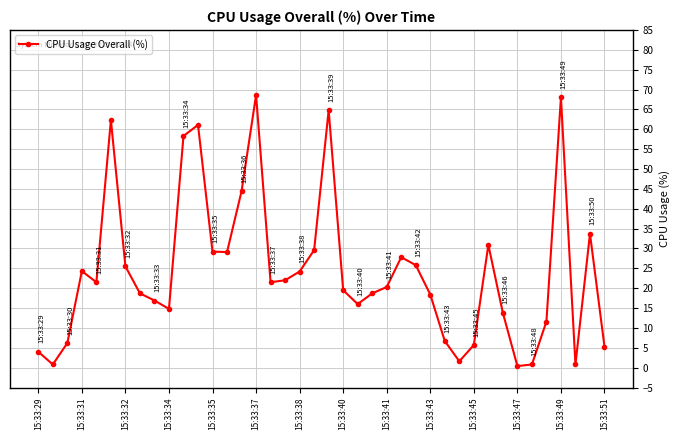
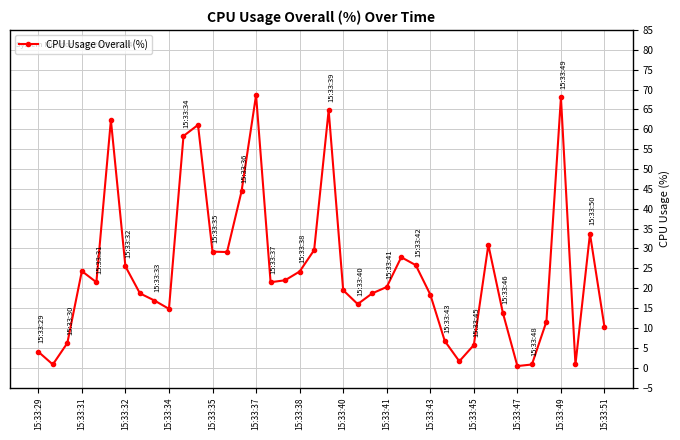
15:33:51: 5 -> 10
